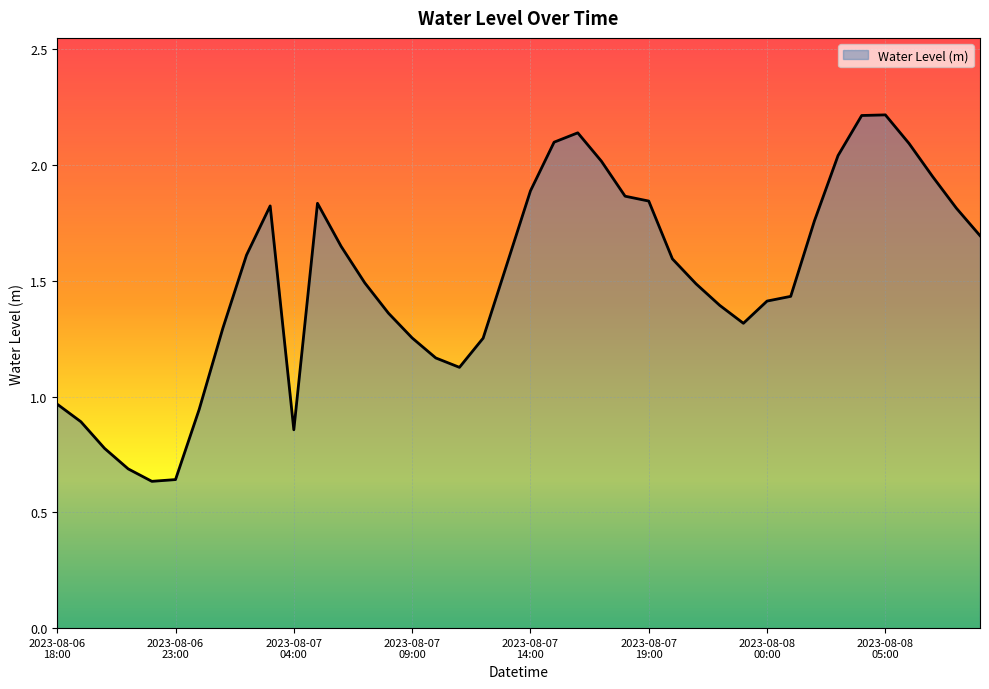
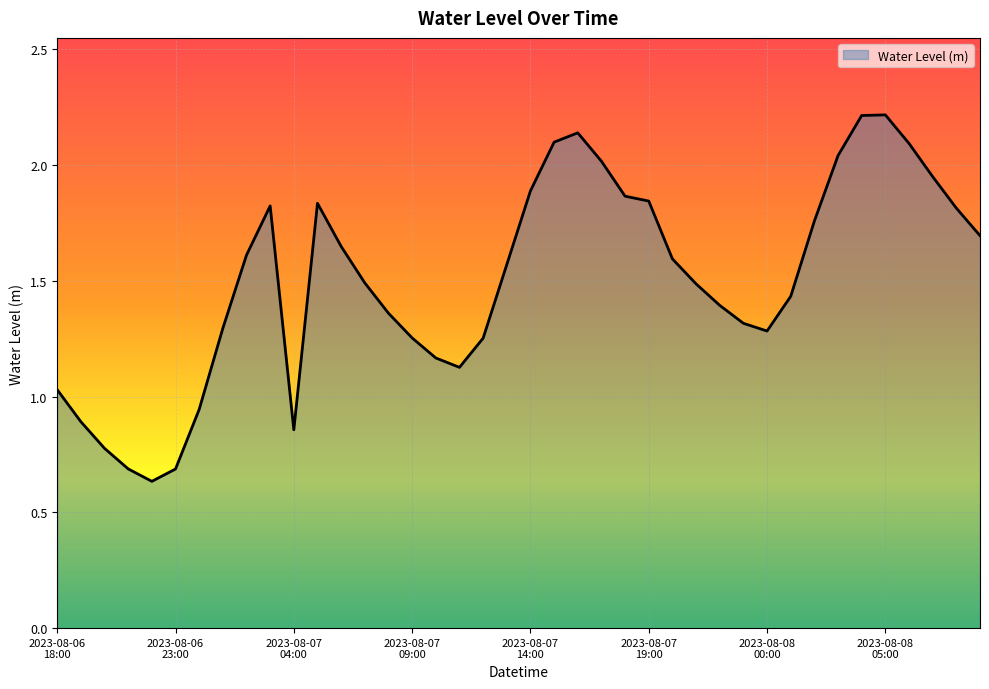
2023-08-06 18:00: 0.97 -> 1.03
2023-08-06 23:00: 0.64 -> 0.69
2023-08-08 00:00: 1.41 -> 1.28
